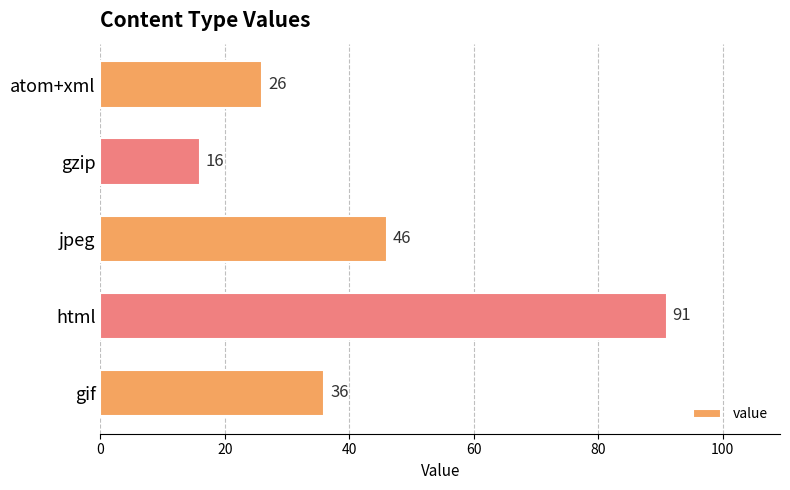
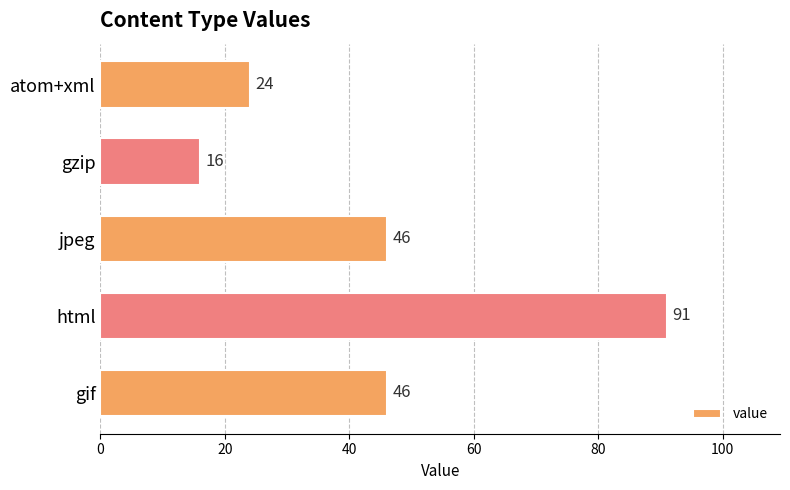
atom+xml: 26 -> 24
gif: 36 -> 46
